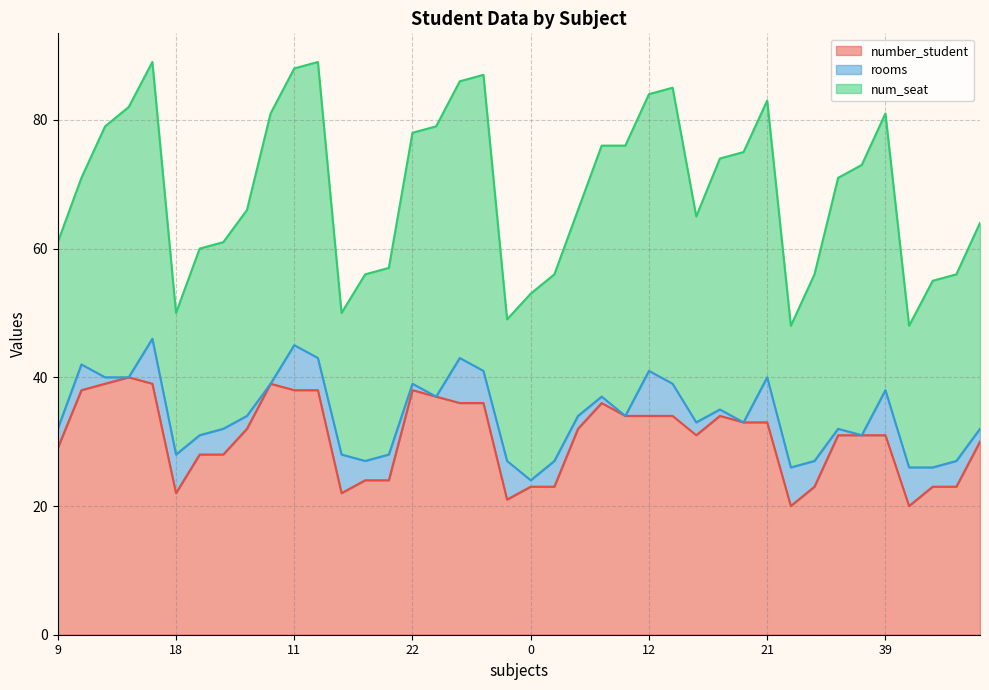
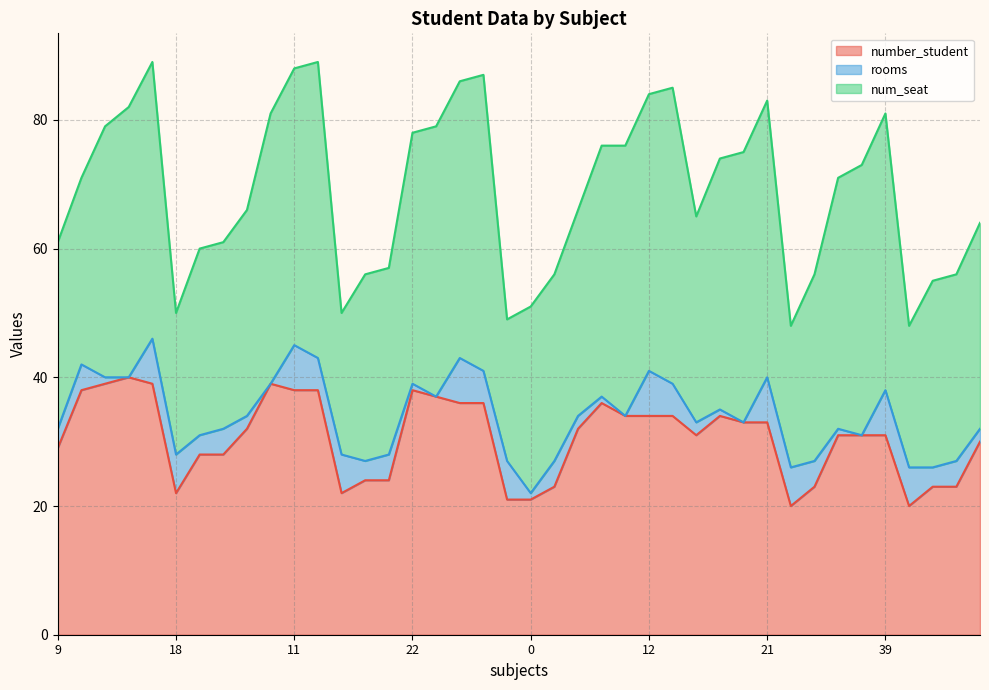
number_student, 0: 23 -> 21
